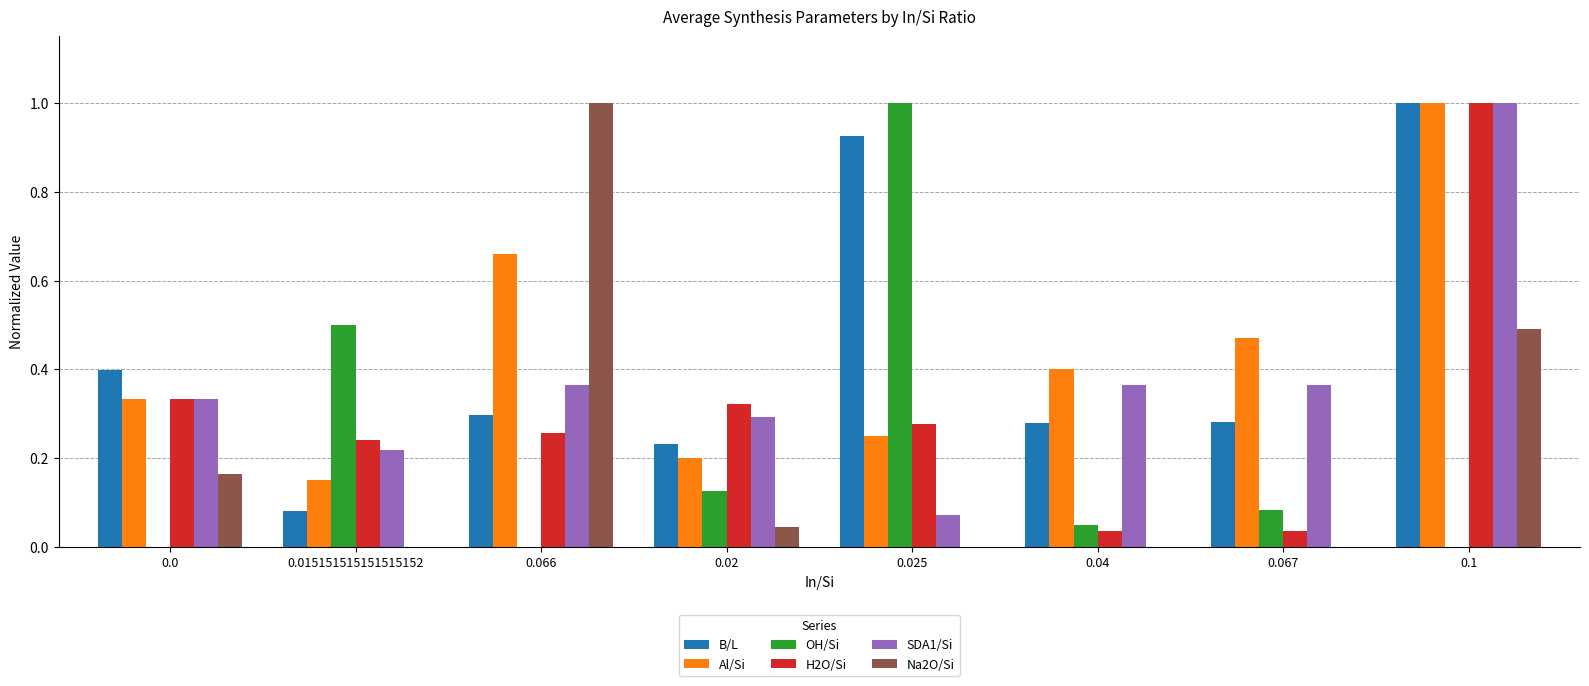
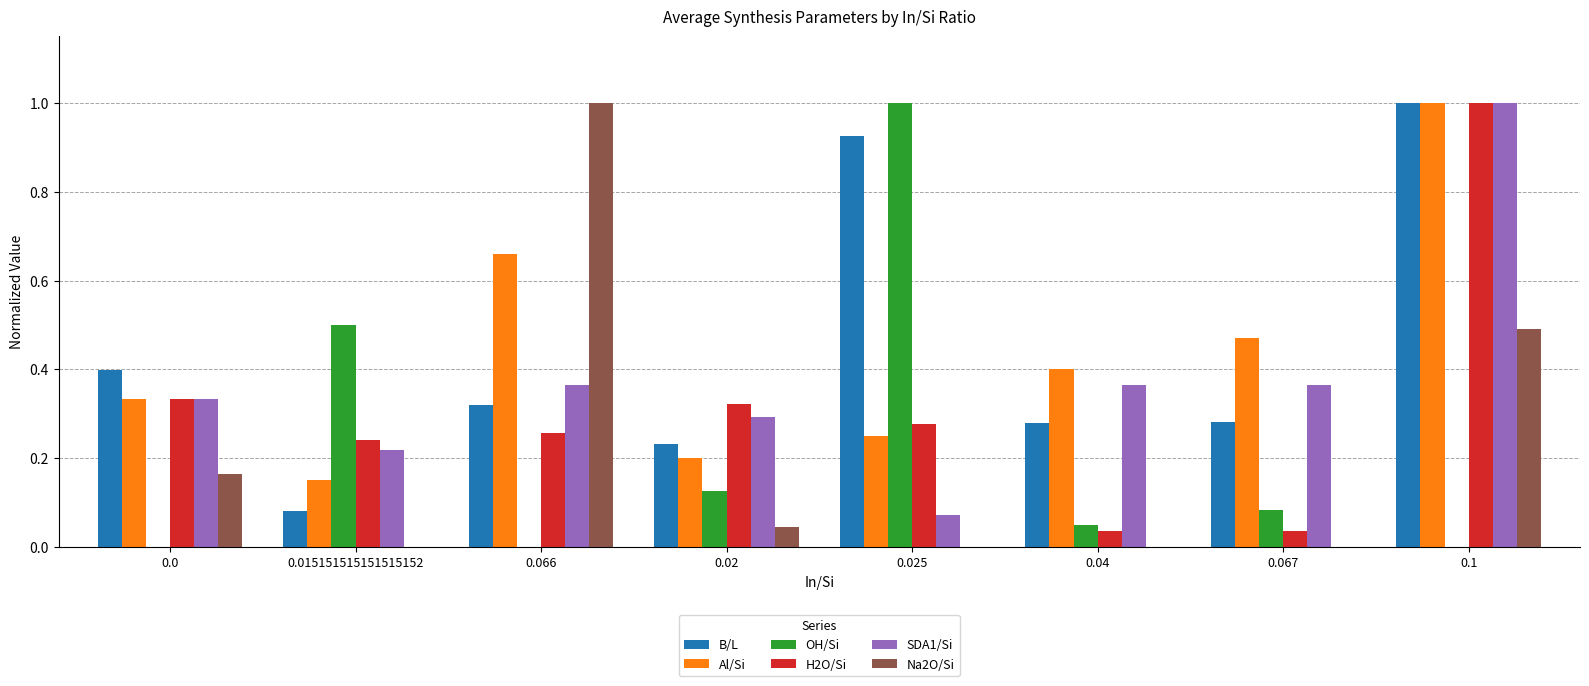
B/L, 0.066: 0.30 -> 0.32
